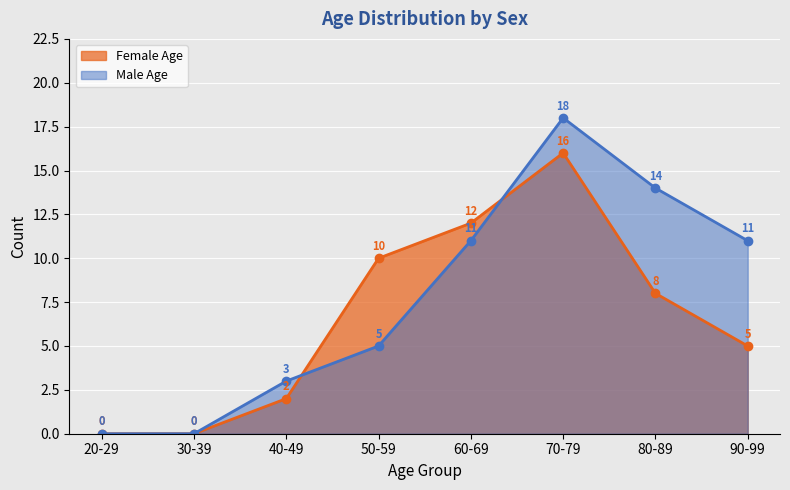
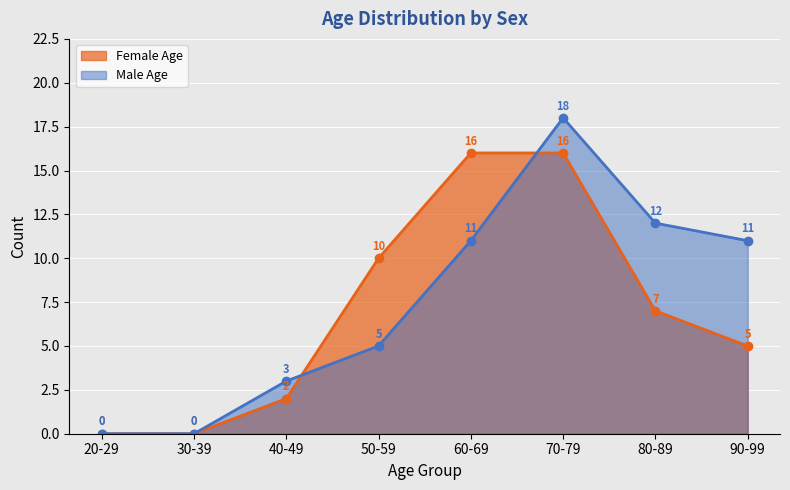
Female Age, 60-69: 12 -> 16
Female Age, 80-89: 8 -> 7
Male Age, 80-89: 14 -> 12
